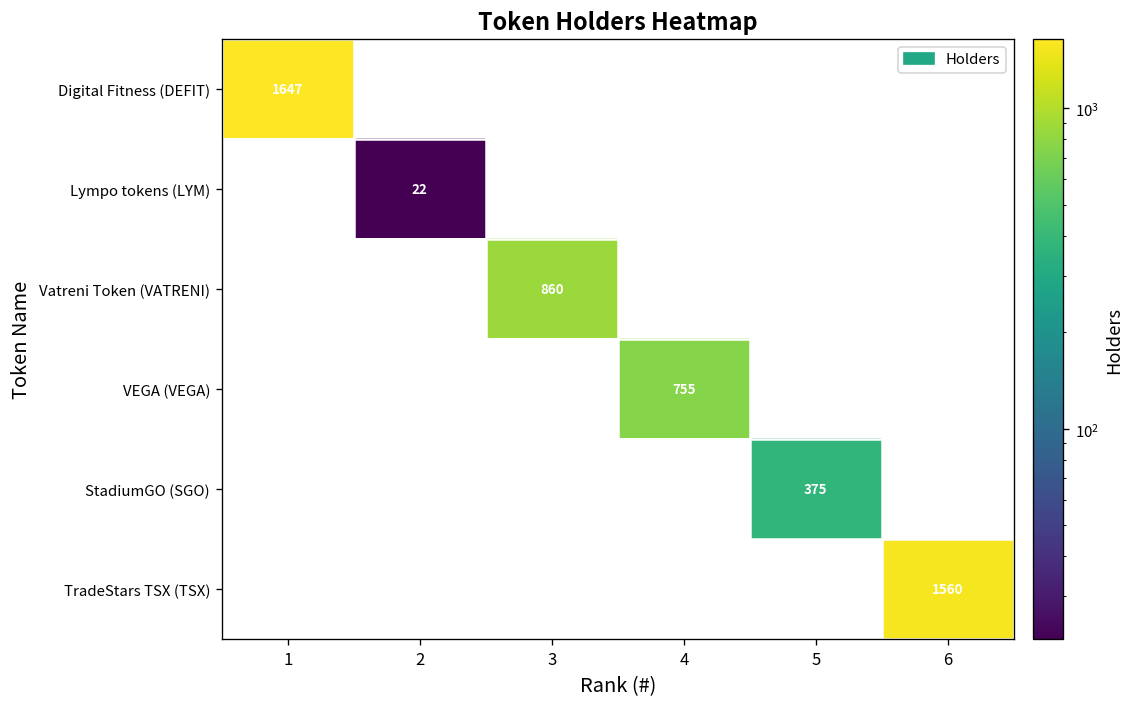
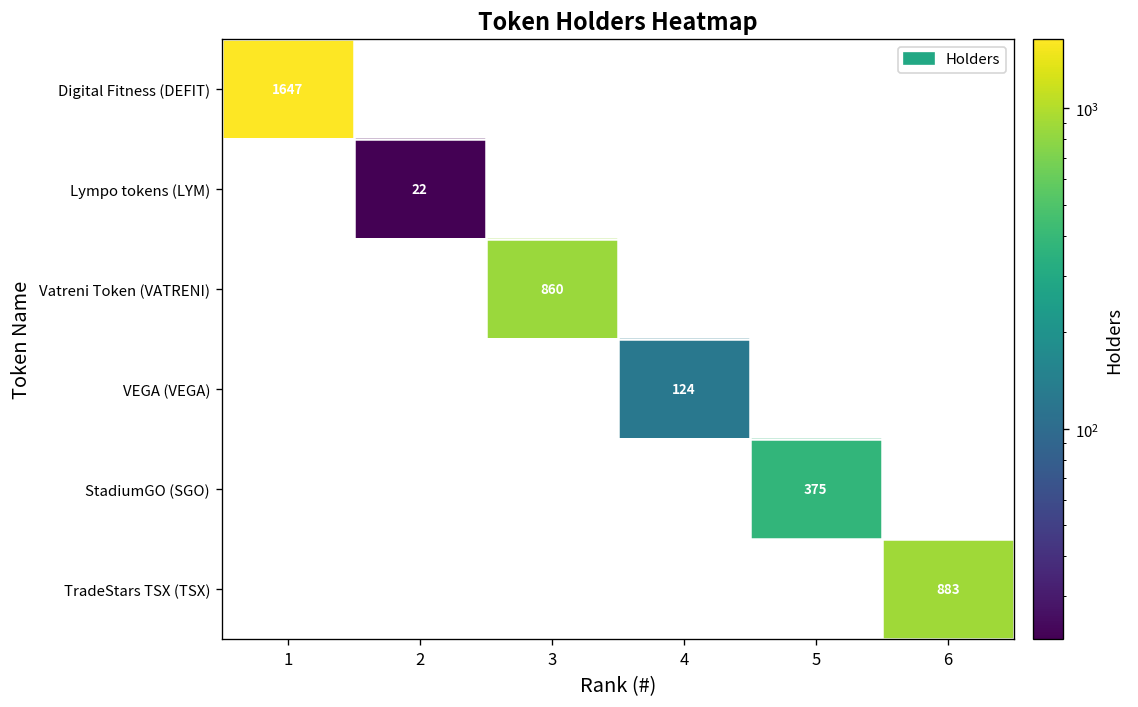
VEGA (VEGA), 4: 755 -> 124
TradeStars TSX (TSX), 6: 1560 -> 883
